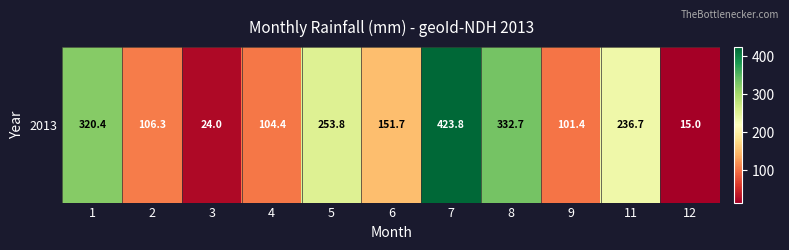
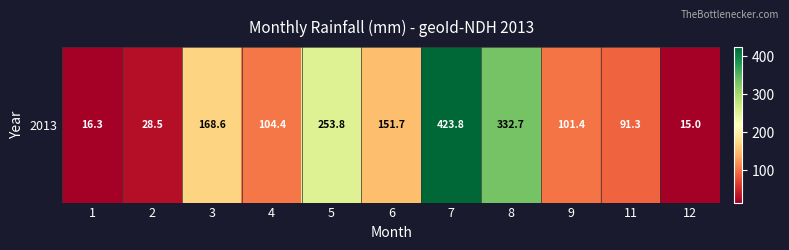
2013, 1: 320.4 -> 16.3
2013, 2: 106.3 -> 28.5
2013, 3: 24.0 -> 168.6
2013, 11: 236.7 -> 91.3
